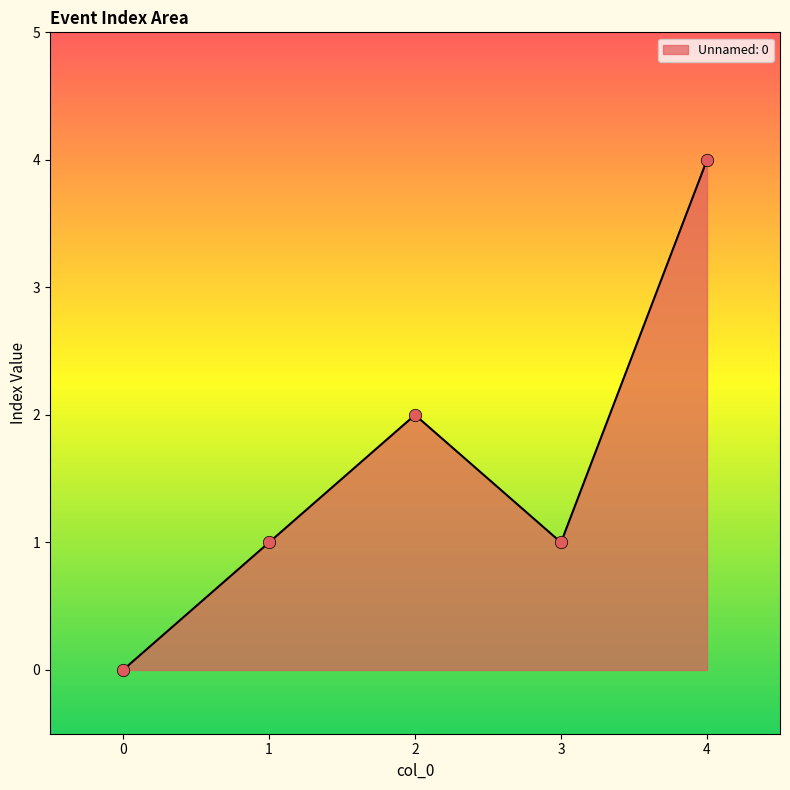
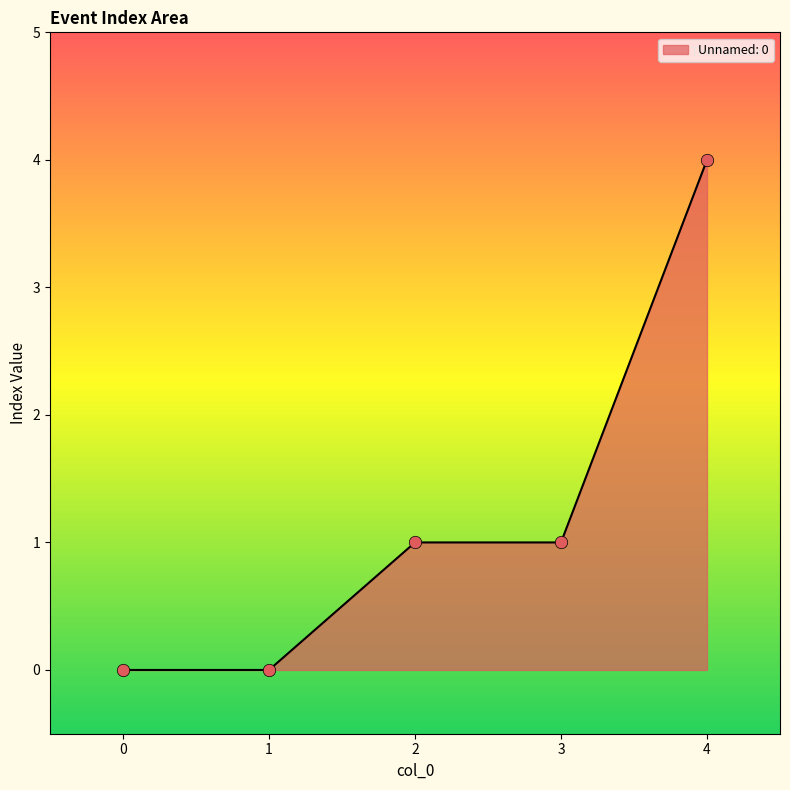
1: 1 -> 0
2: 2 -> 1
